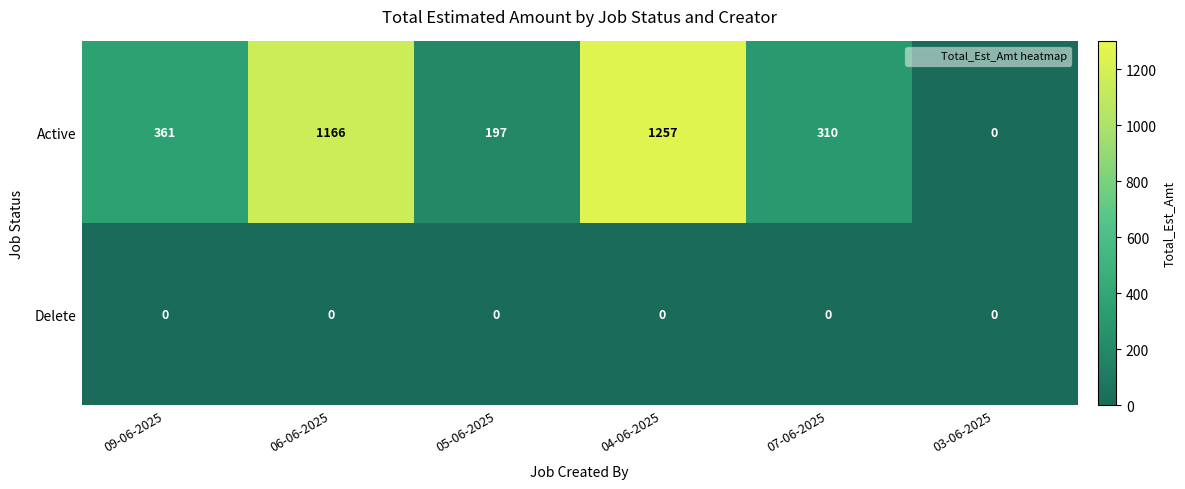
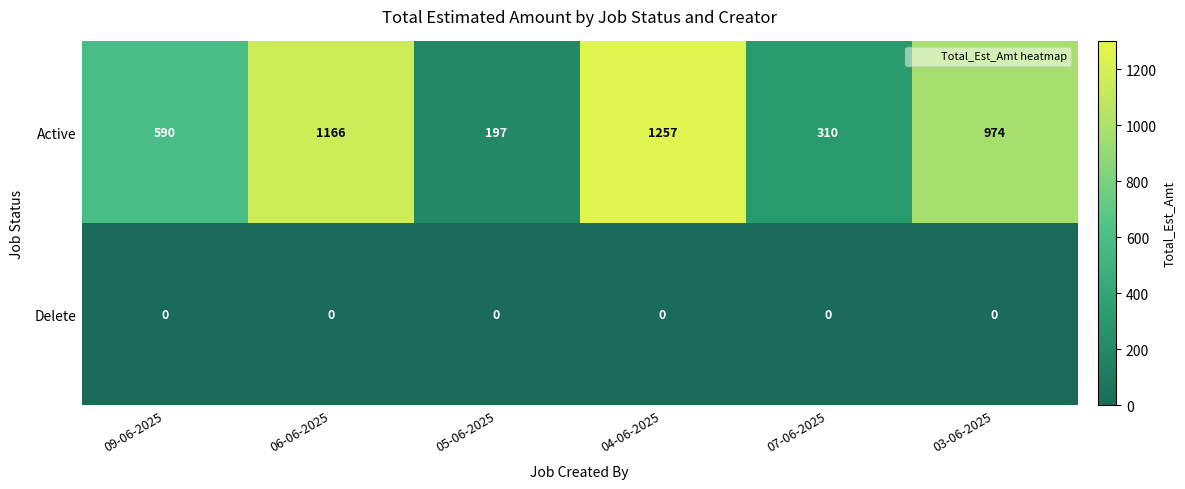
Active, 09-06-2025: 361 -> 590
Active, 03-06-2025: 0 -> 974
